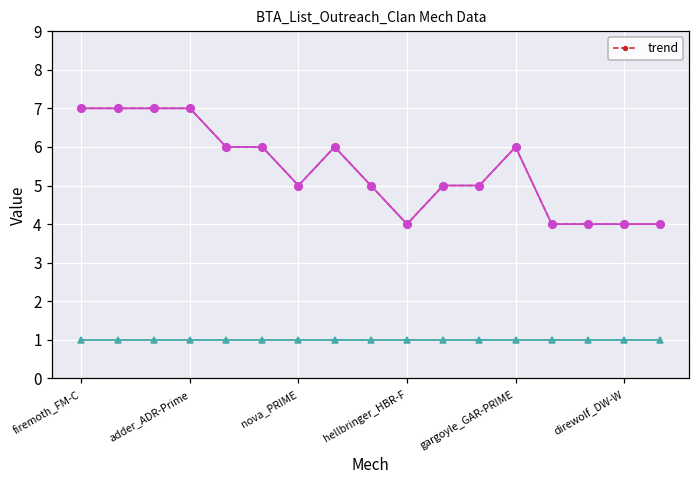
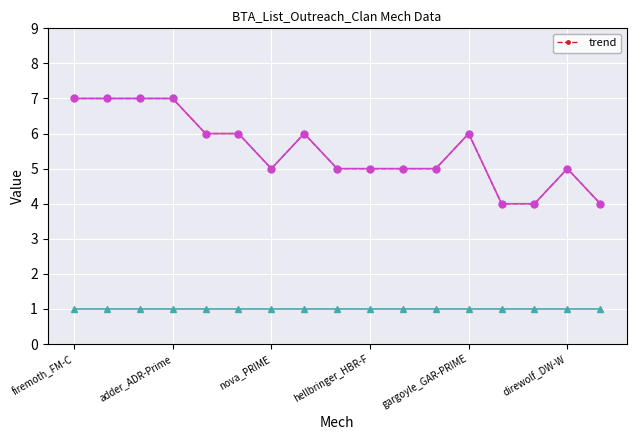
trend, hellbringer_HBR-F: 4 -> 5
trend, direwolf_DW-W: 4 -> 5
